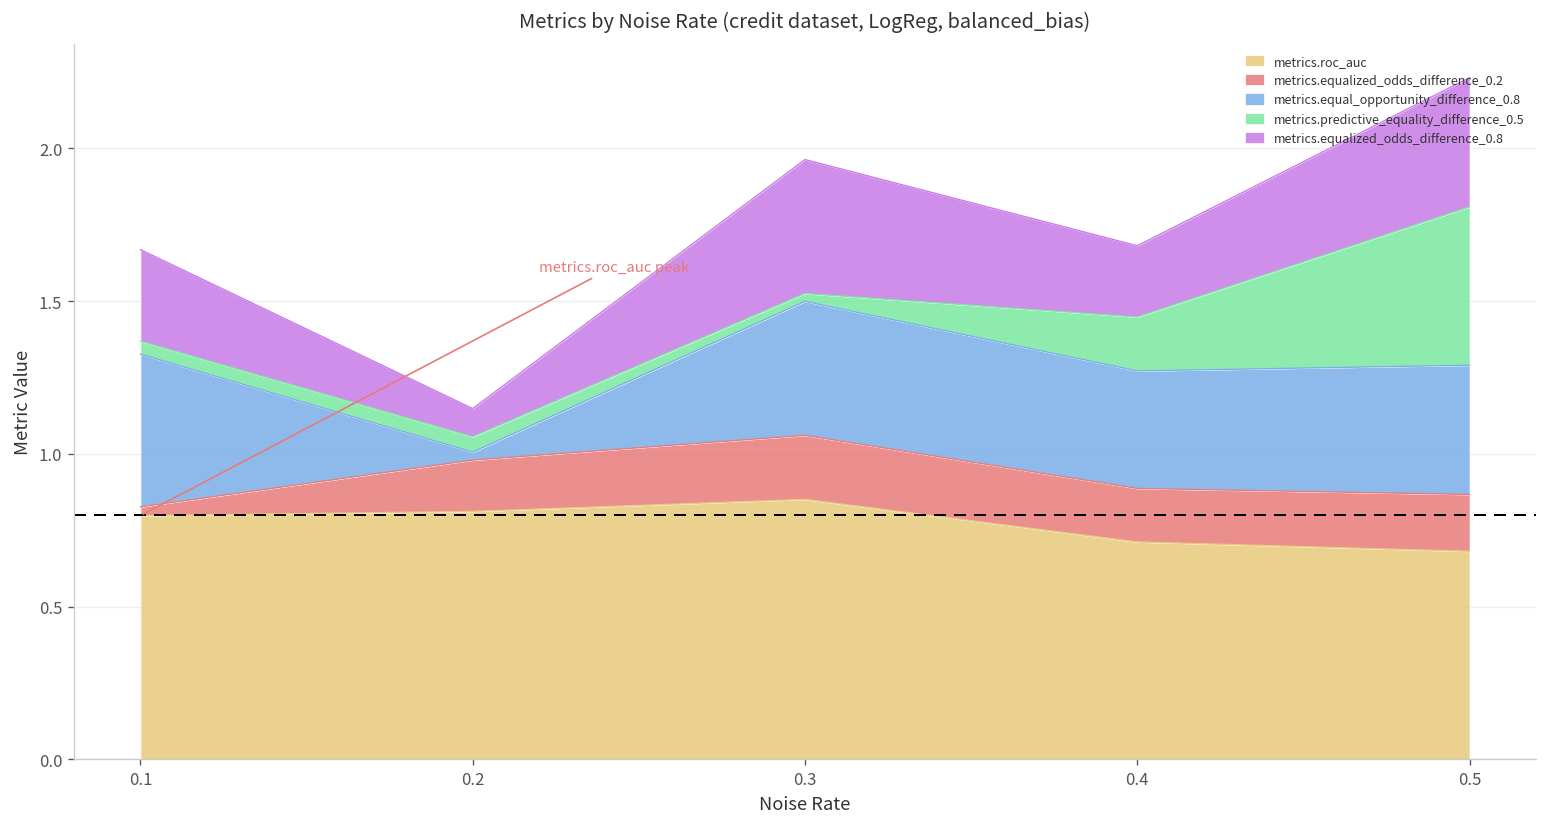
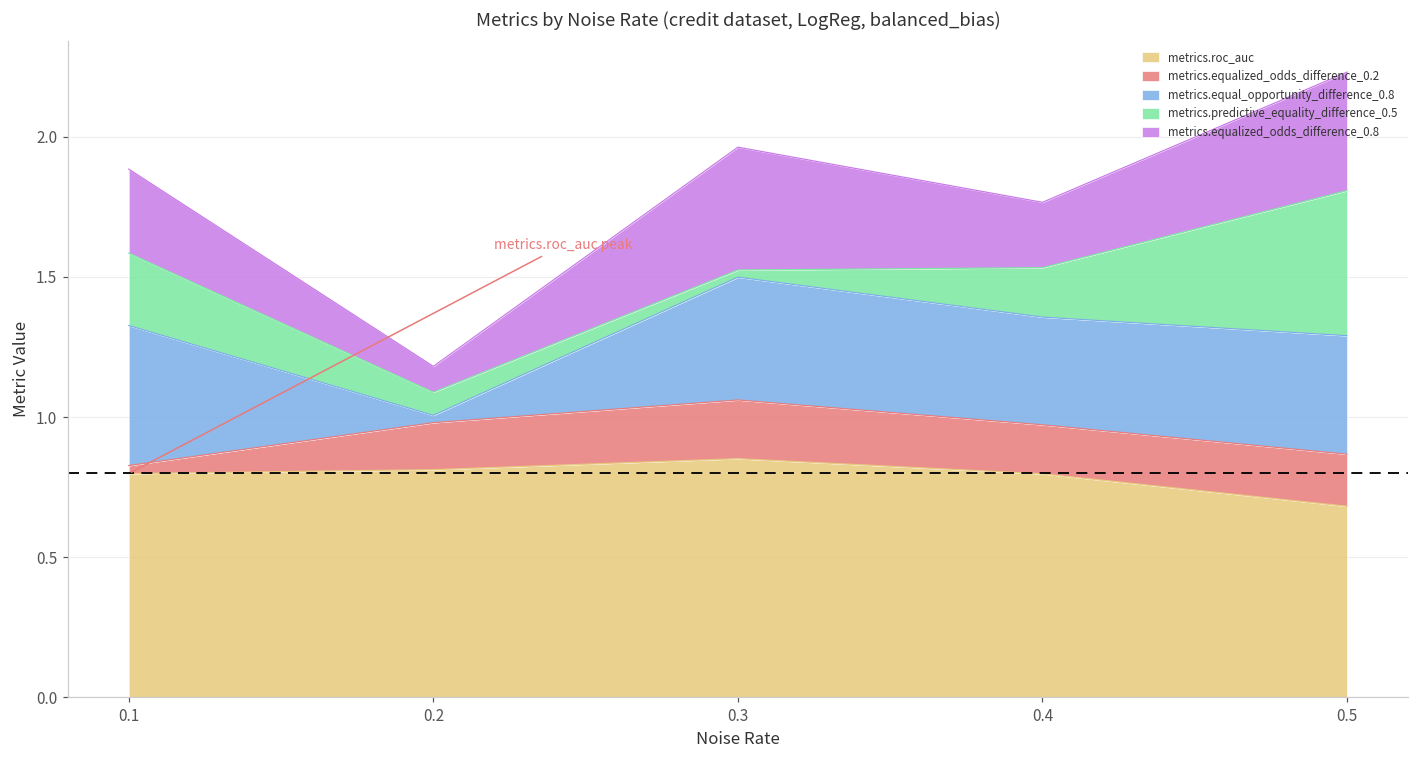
metrics.predictive_equality_difference_0.5, 0.1: 0.04 -> 0.26
metrics.predictive_equality_difference_0.5, 0.2: 0.05 -> 0.08
metrics.roc_auc, 0.4: 0.71 -> 0.80
